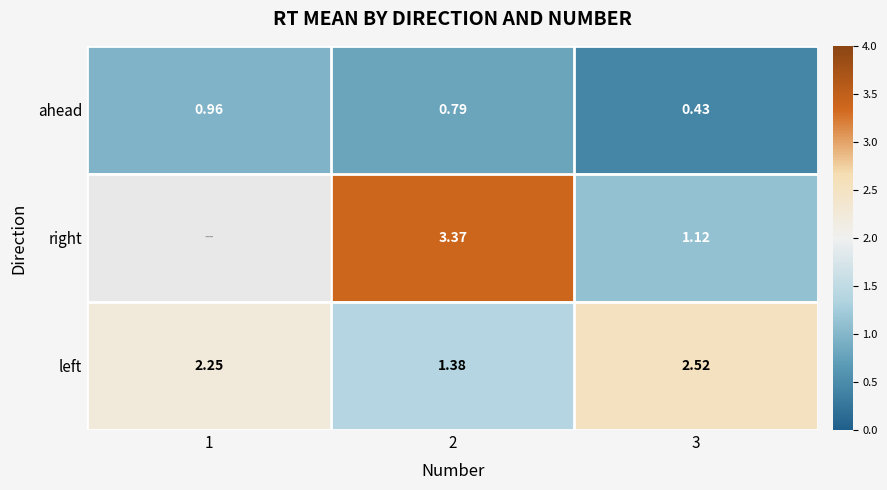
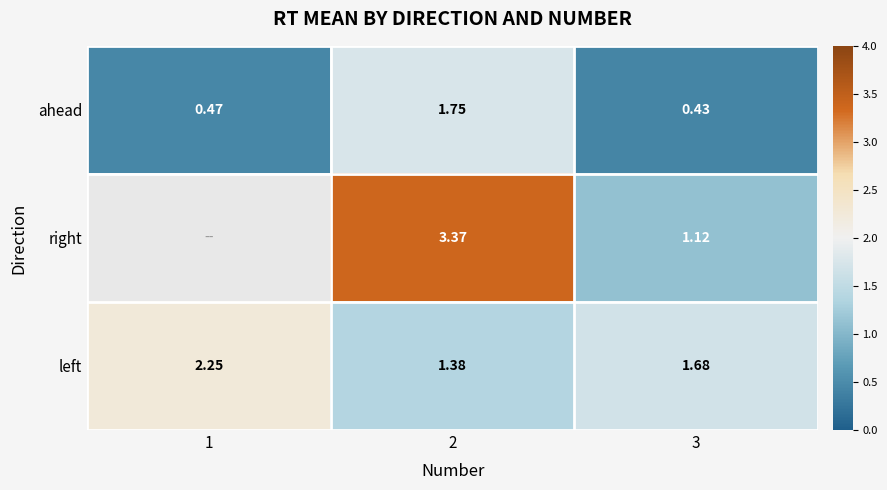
ahead, 1: 0.96 -> 0.47
ahead, 2: 0.79 -> 1.75
left, 3: 2.52 -> 1.68
